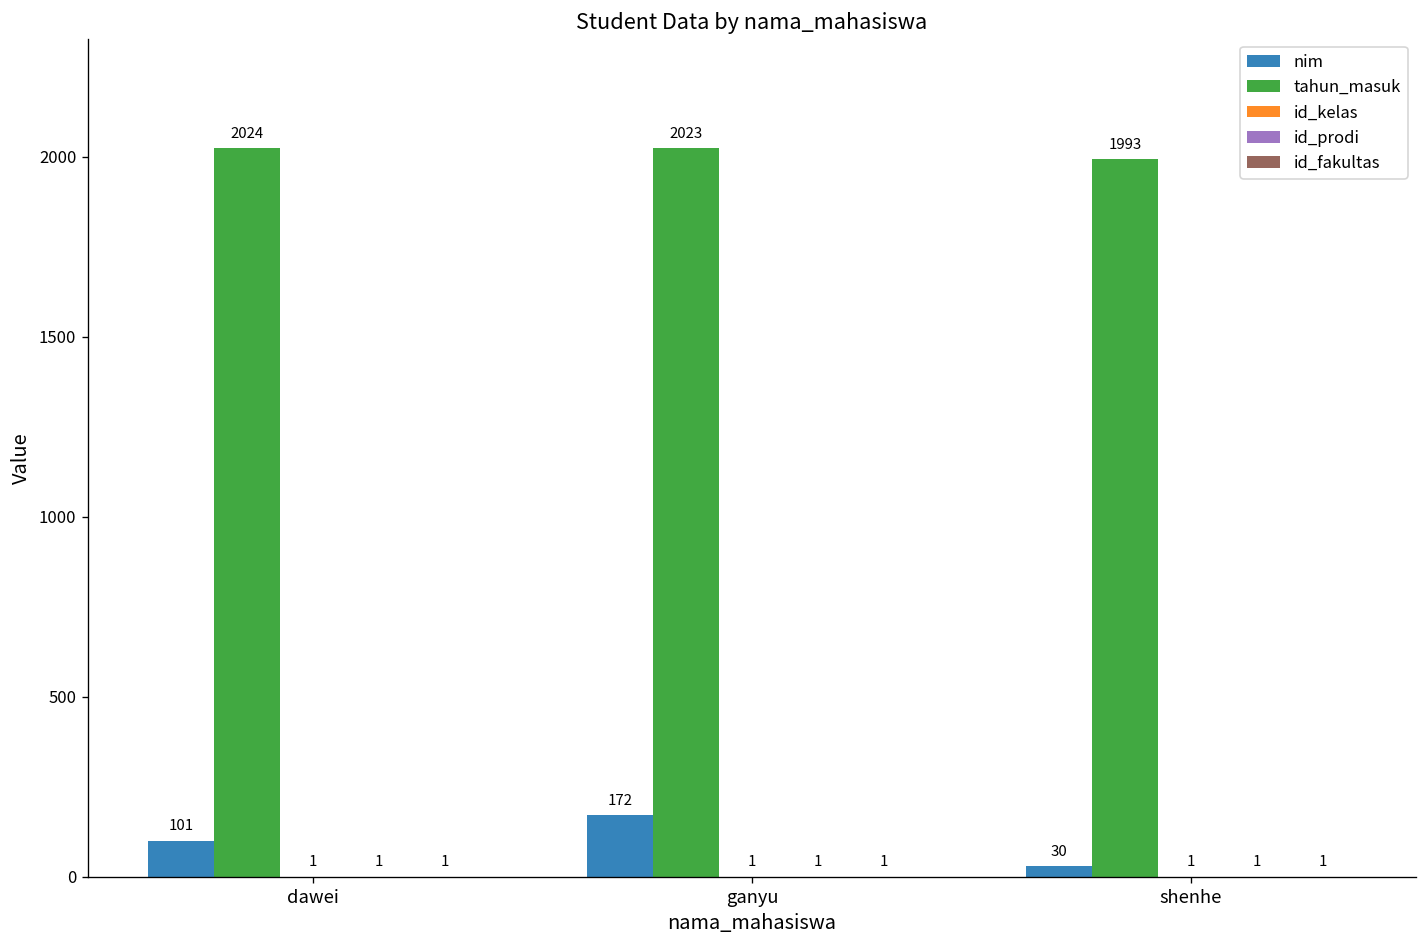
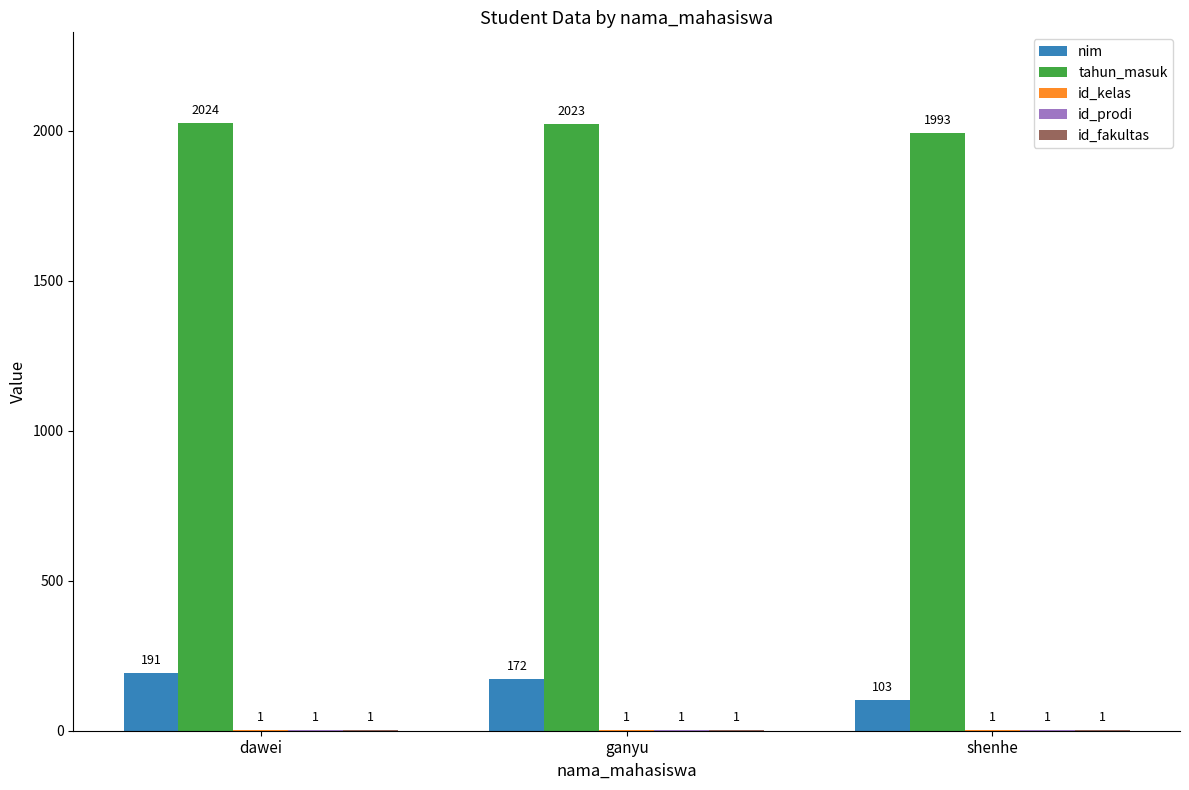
nim, dawei: 101 -> 191
nim, shenhe: 30 -> 103
